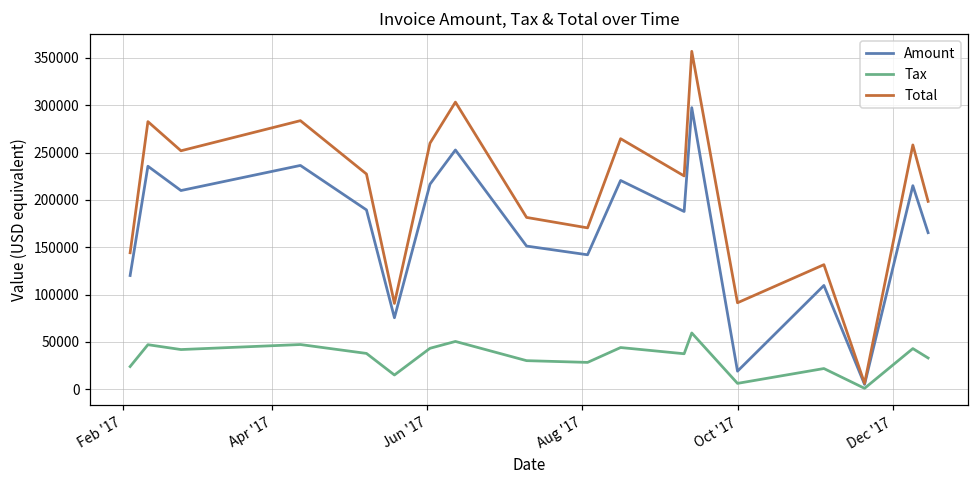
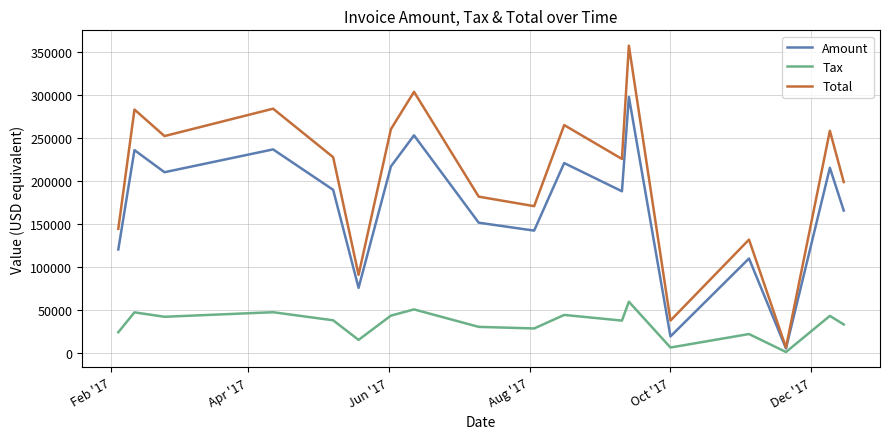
Total, Oct '17: 90000 -> 40000
